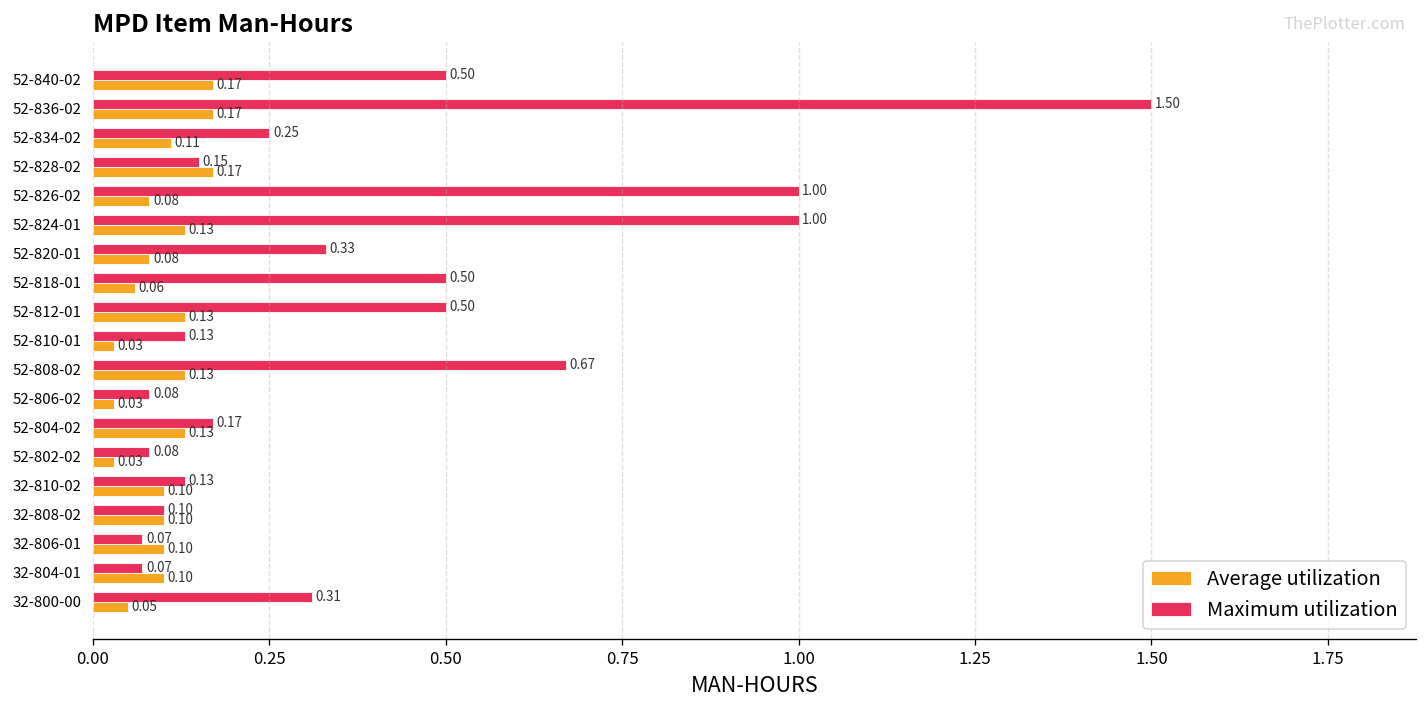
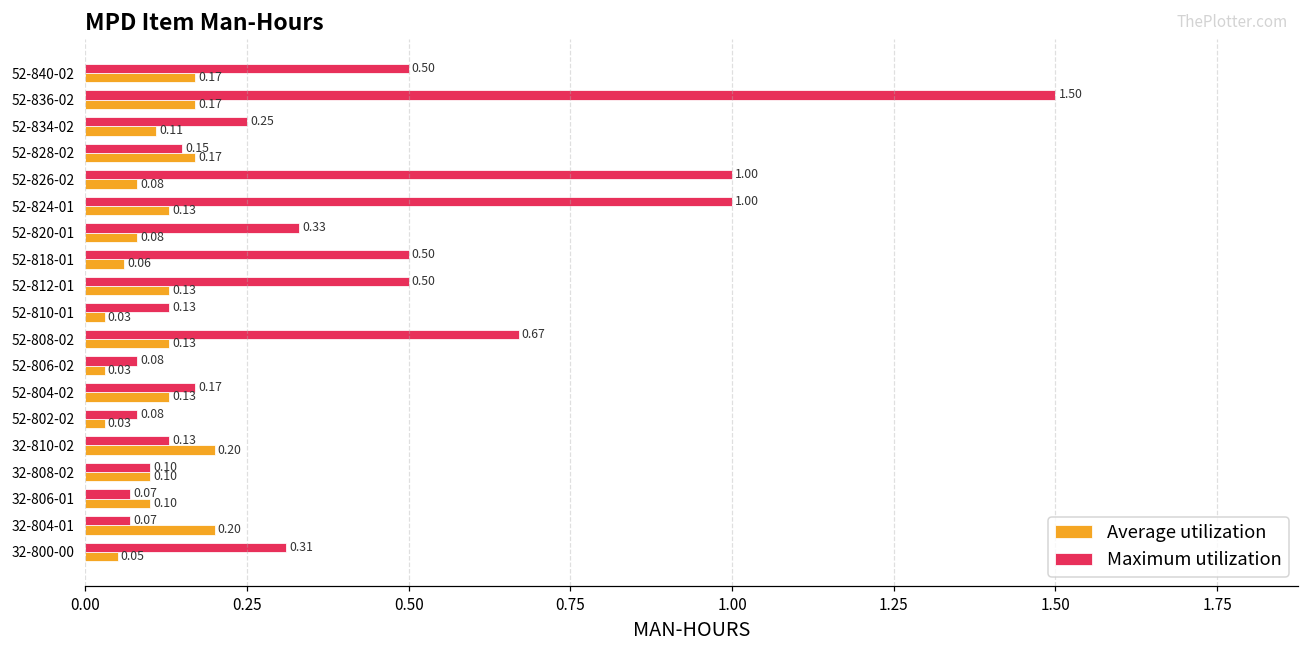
Average utilization, 32-810-02: 0.10 -> 0.20
Average utilization, 32-804-01: 0.10 -> 0.20
